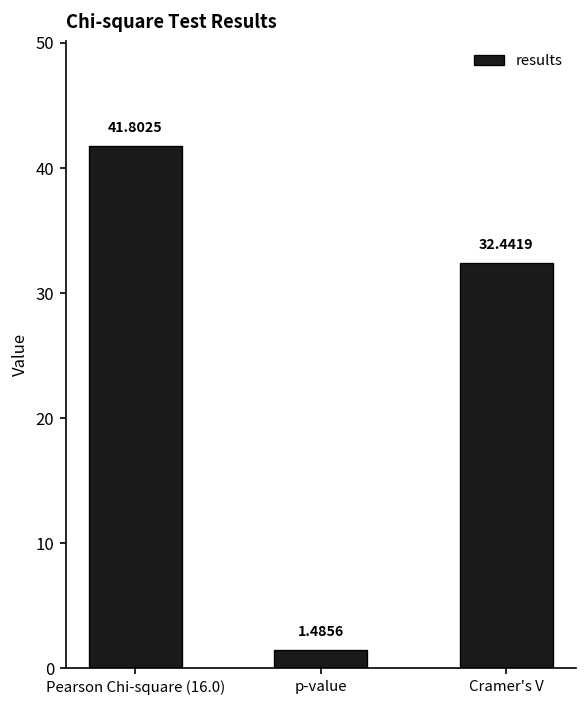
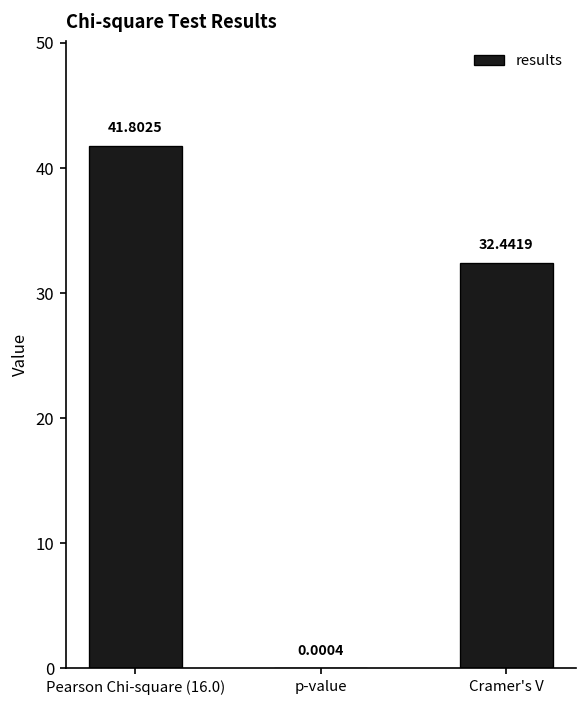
p-value: 1.4856 -> 0.0004
